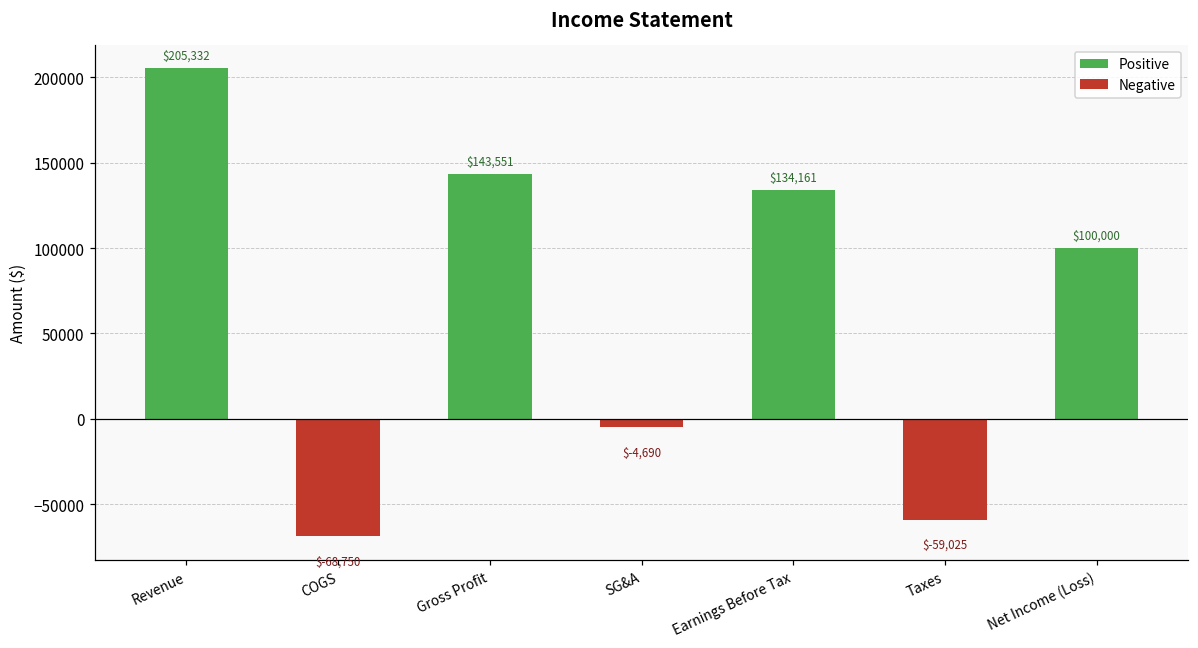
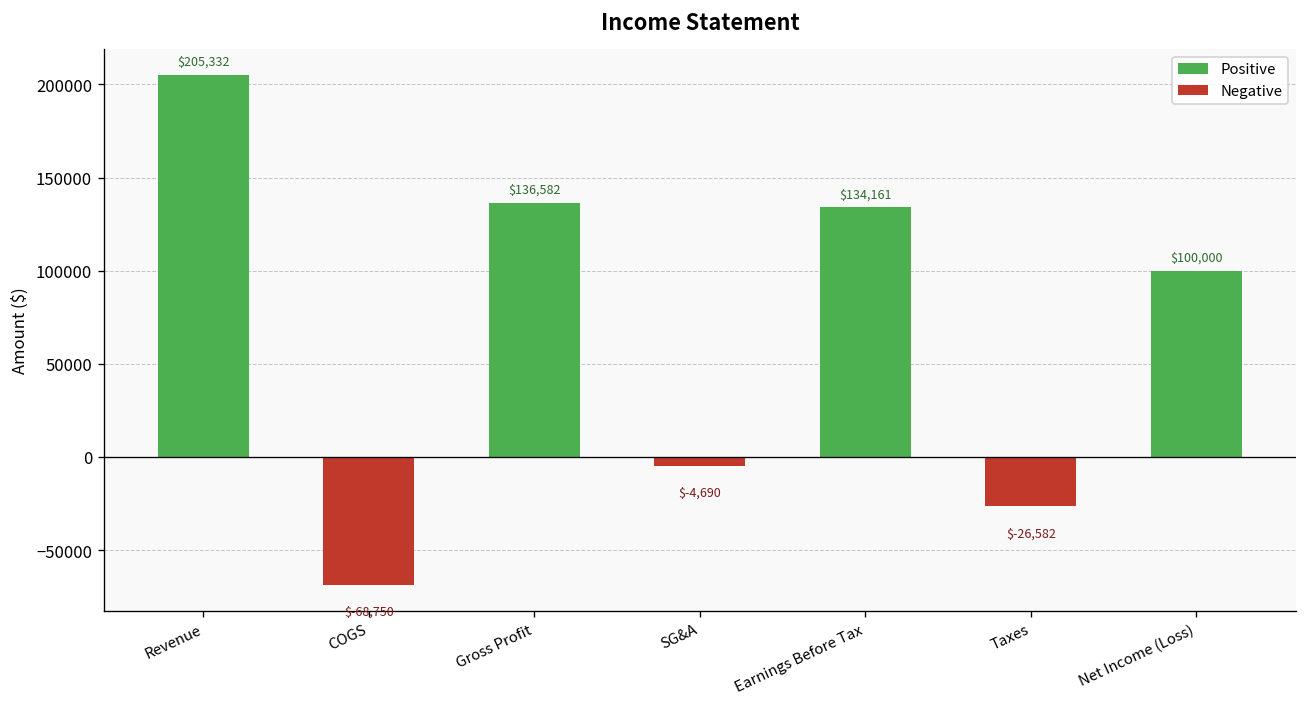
Positive, Gross Profit: $143,551 -> $136,582
Negative, Taxes: $-59,025 -> $-26,582
